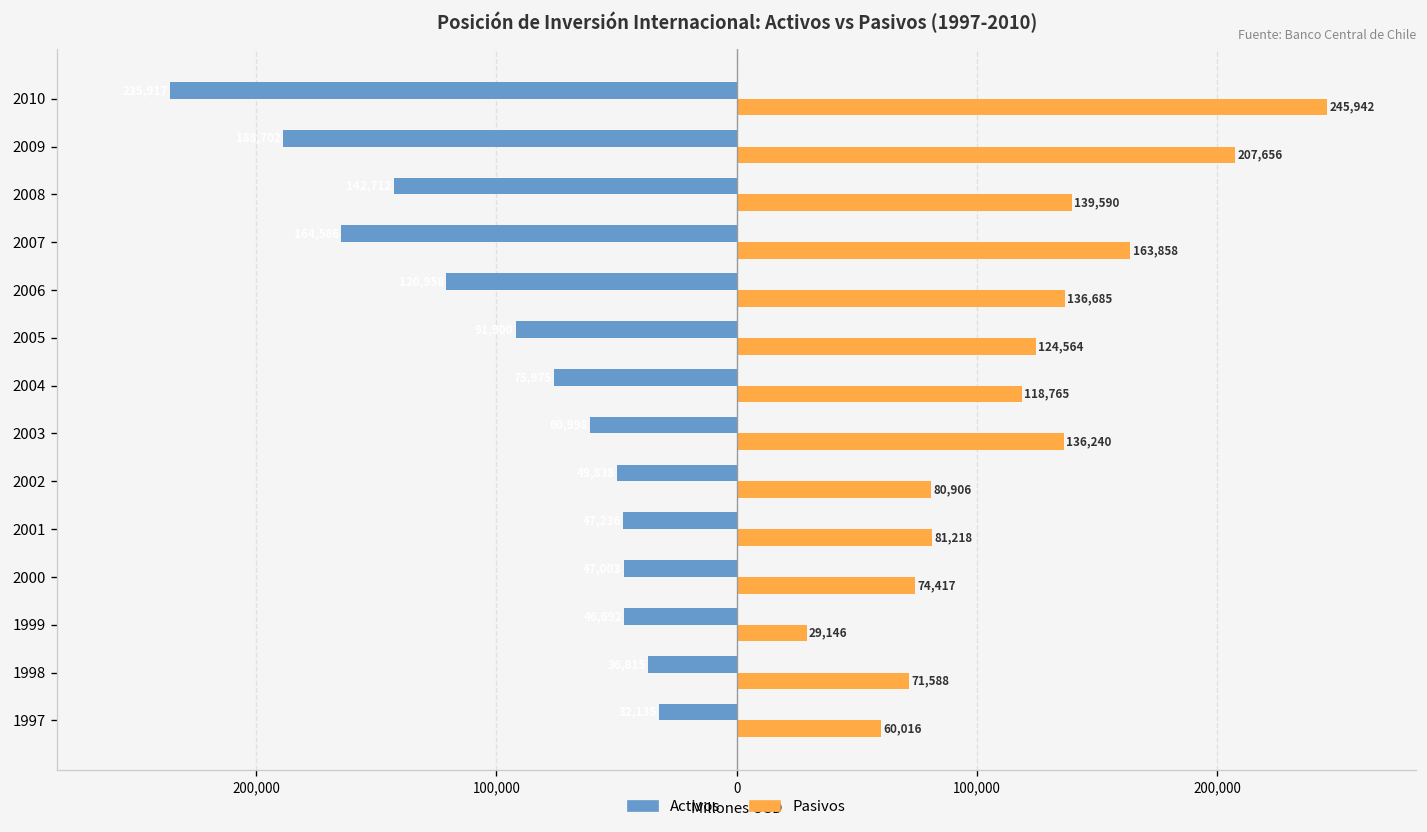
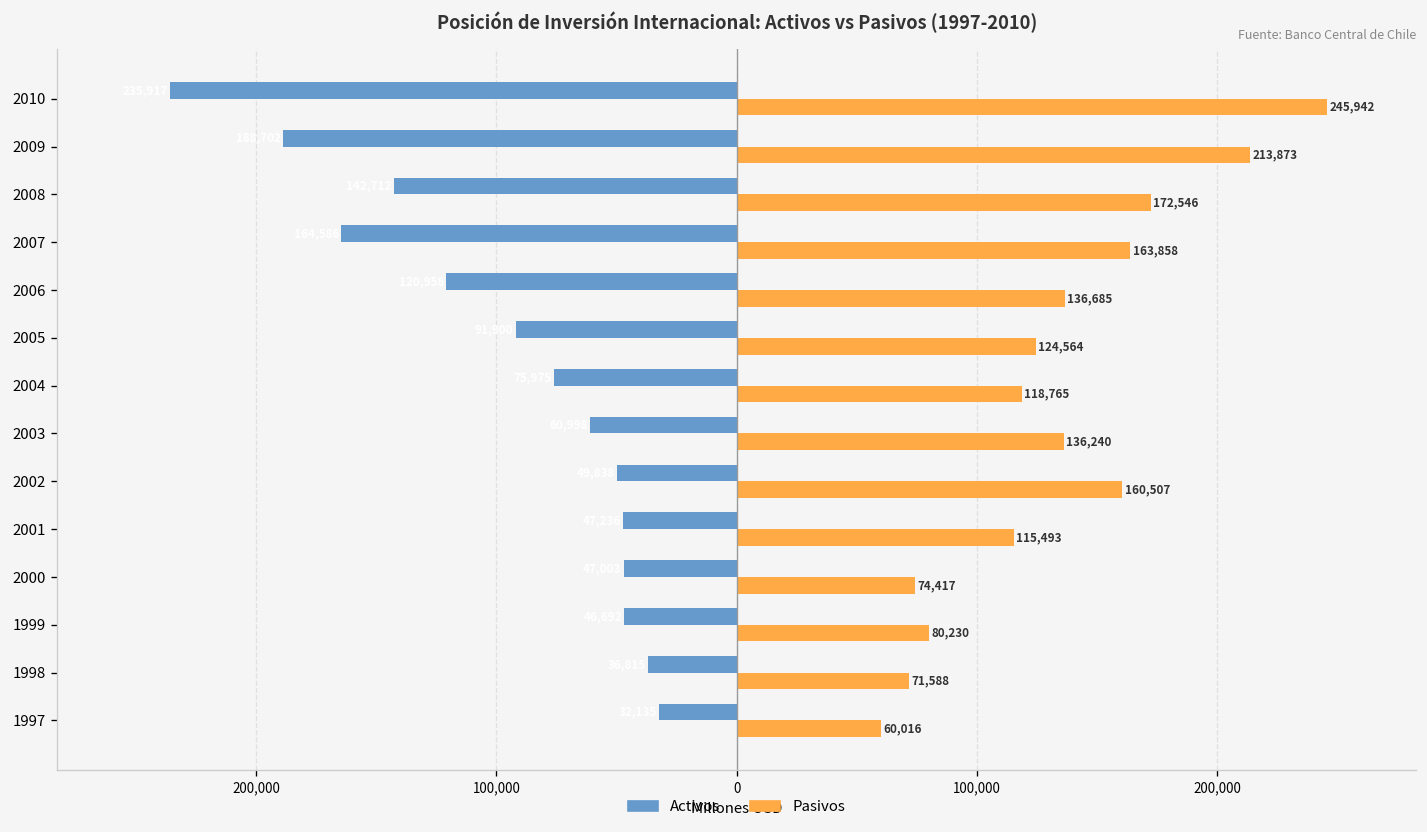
Pasivos, 2009: 207,656 -> 213,873
Pasivos, 2008: 139,590 -> 172,546
Pasivos, 2002: 80,906 -> 160,507
Pasivos, 2001: 81,218 -> 115,493
Pasivos, 1999: 29,146 -> 80,230
